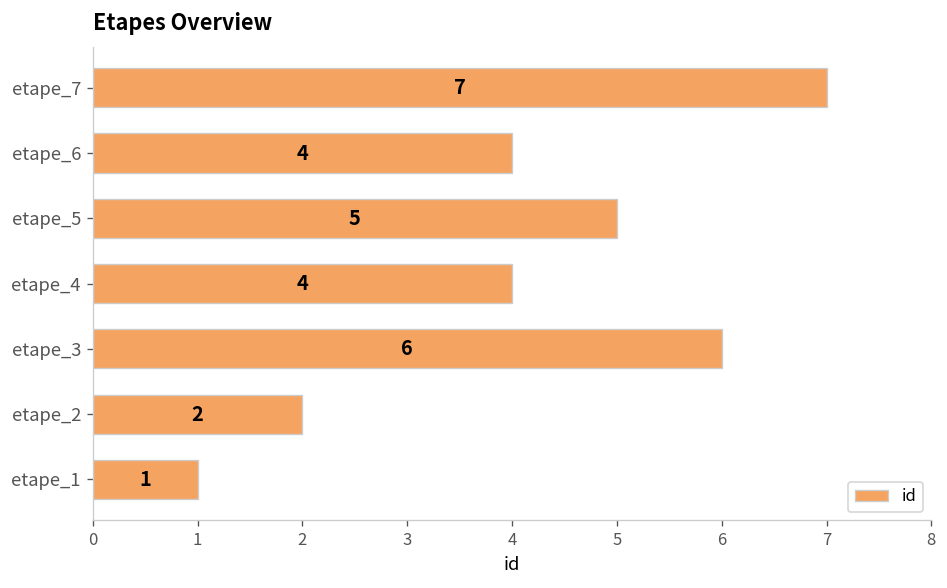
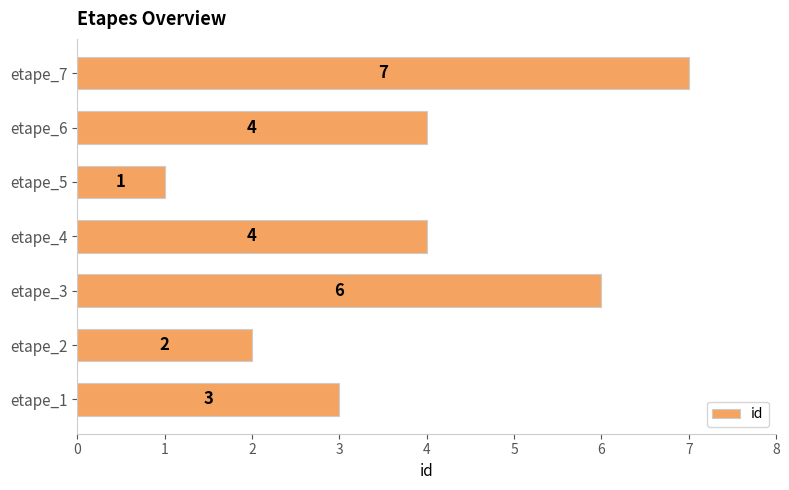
etape_5: 5 -> 1
etape_1: 1 -> 3
